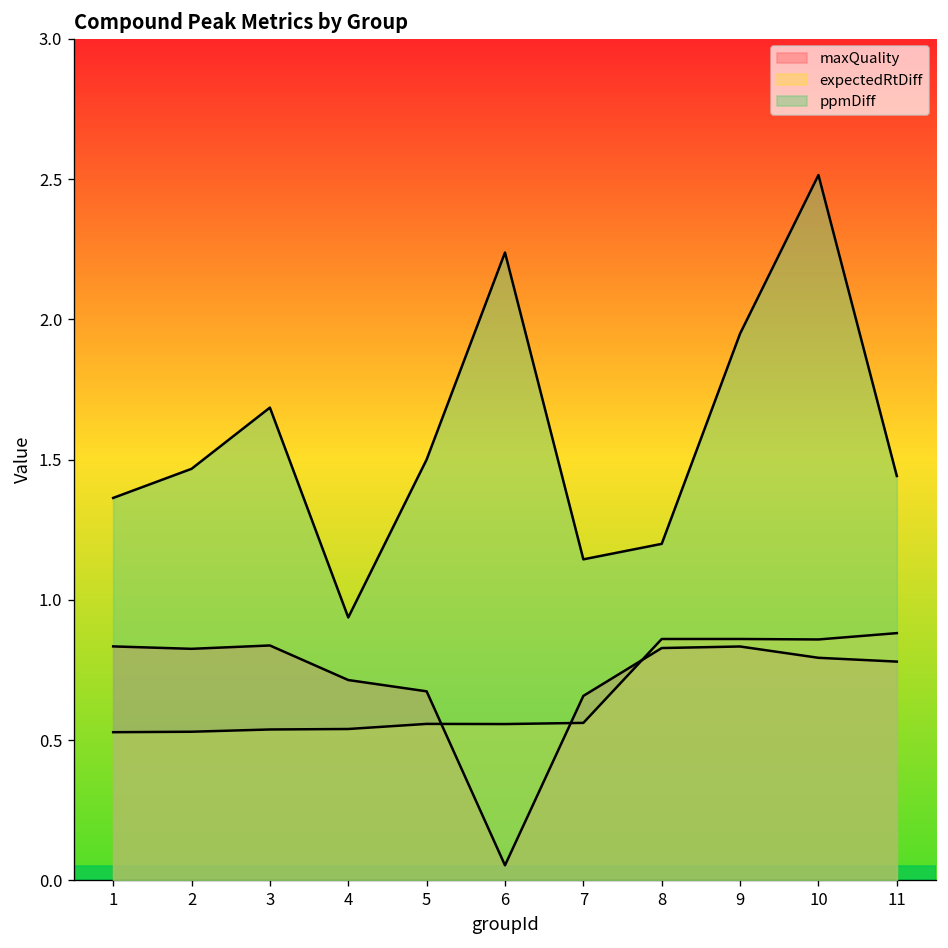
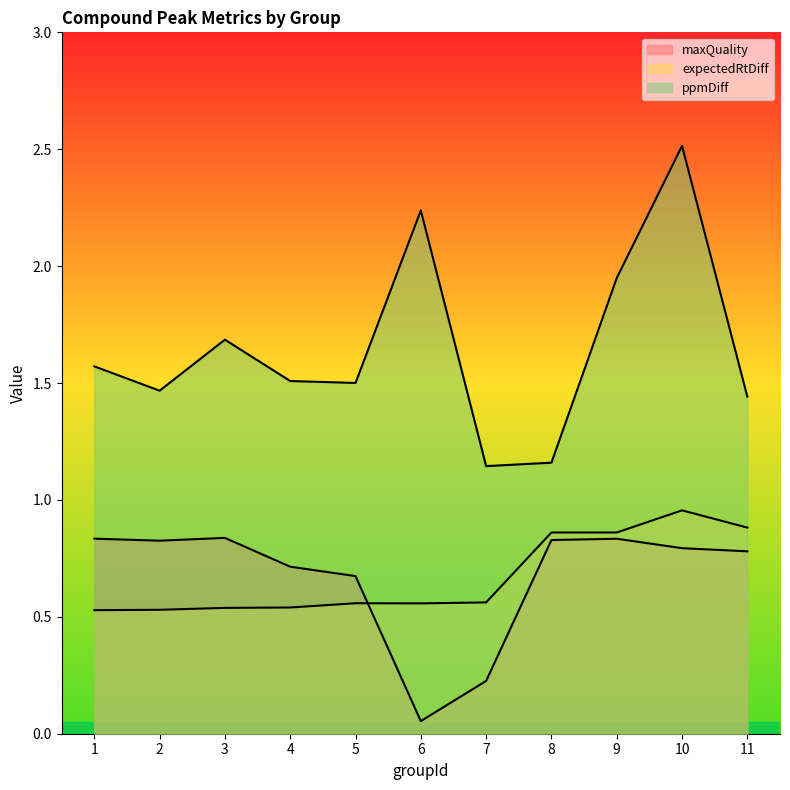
ppmDiff, 1: 1.36 -> 1.57
ppmDiff, 4: 0.94 -> 1.51
maxQuality, 7: 0.66 -> 0.23
ppmDiff, 8: 1.20 -> 1.16
expectedRtDiff, 10: 0.86 -> 0.96
